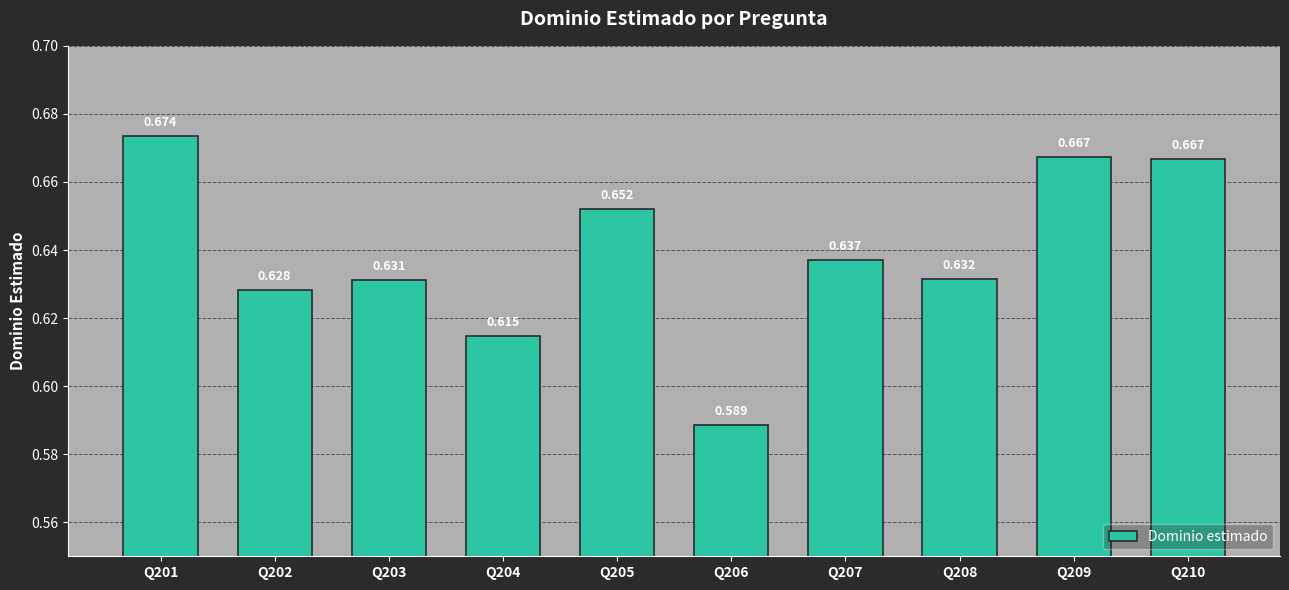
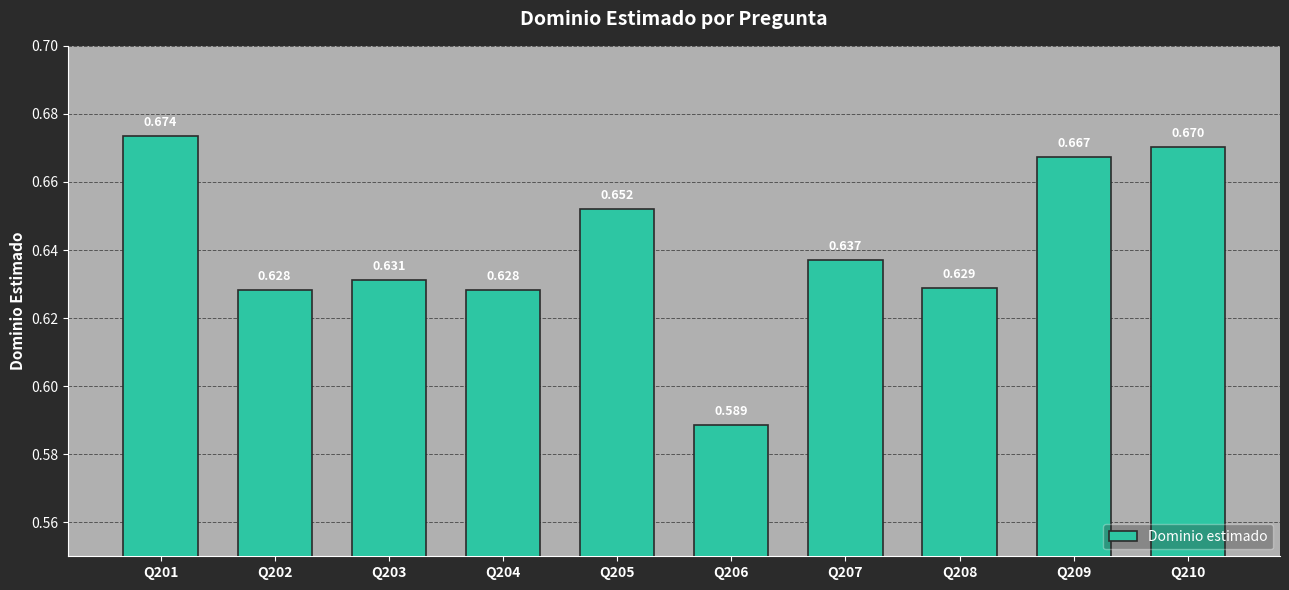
Q204: 0.615 -> 0.628
Q208: 0.632 -> 0.629
Q210: 0.667 -> 0.670
